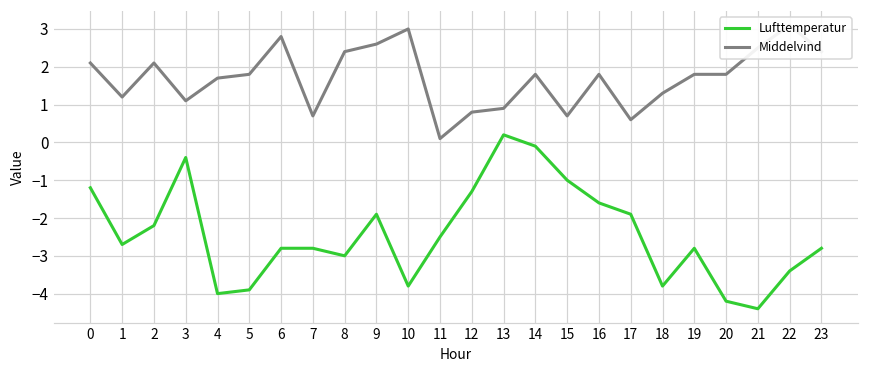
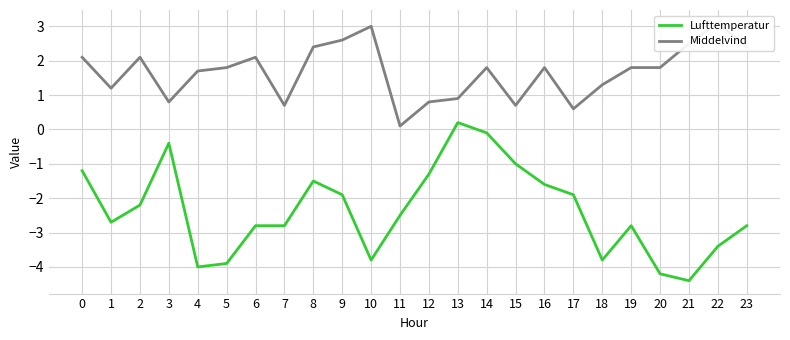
Middelvind, 3: 1.1 -> 0.8
Middelvind, 6: 2.8 -> 2.1
Lufttemperatur, 8: -3.0 -> -1.5
